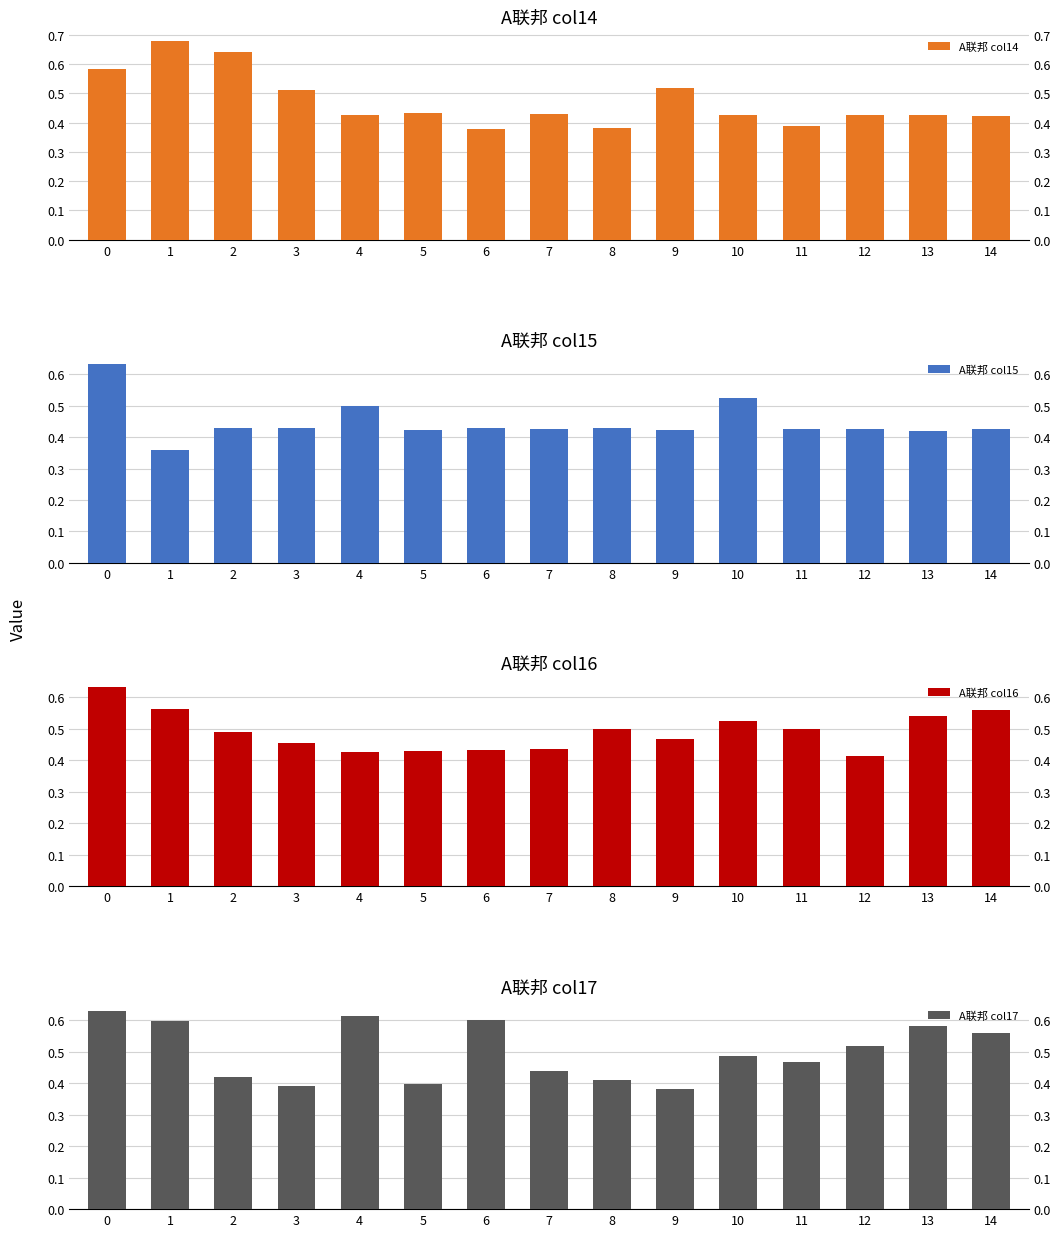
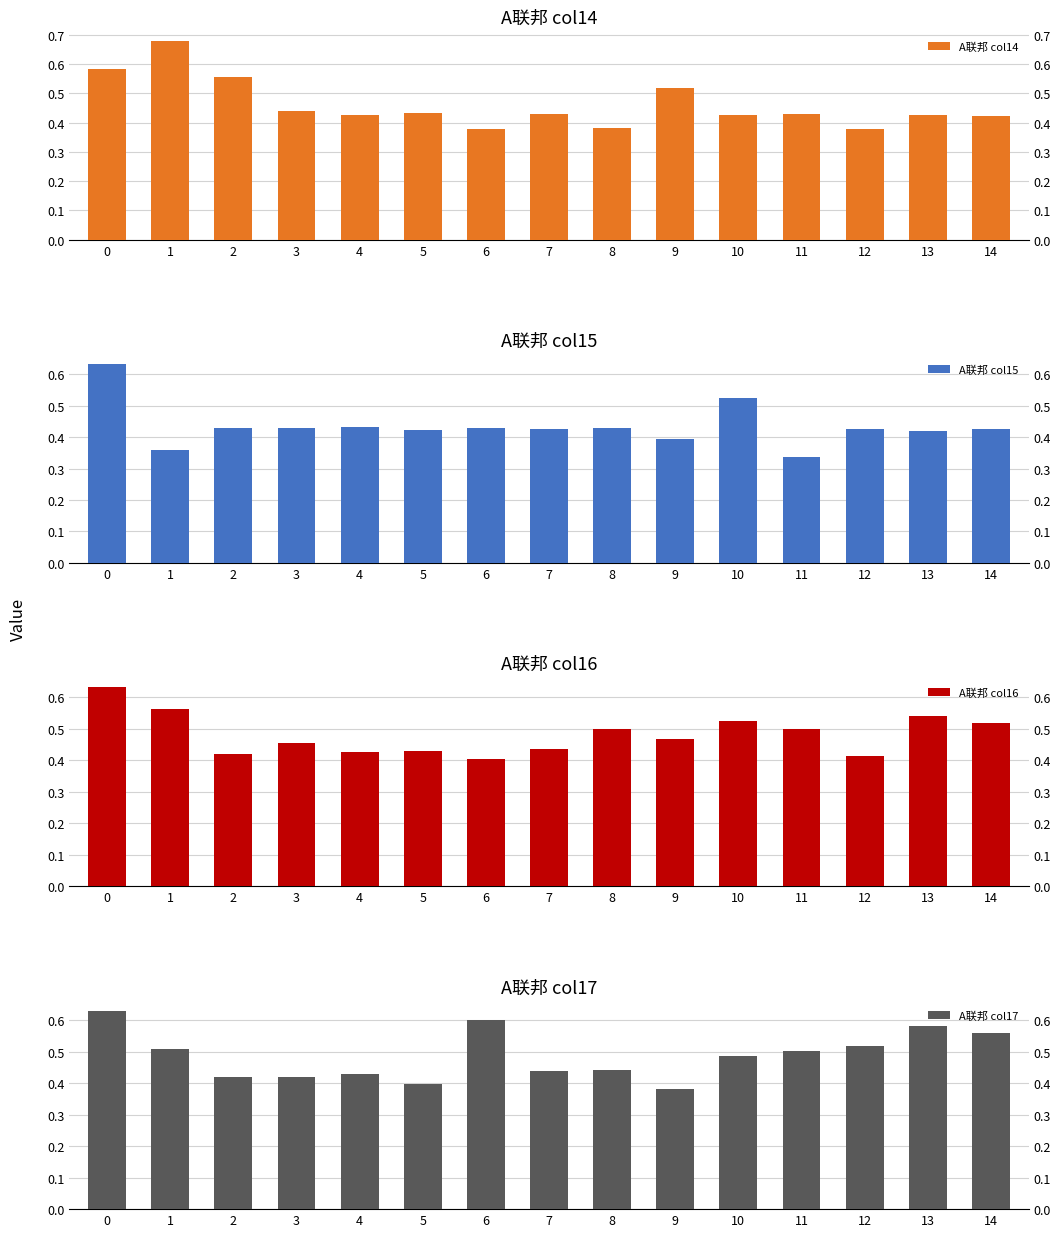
A联邦 col14, 2: 0.64 -> 0.56
A联邦 col14, 3: 0.51 -> 0.44
A联邦 col14, 11: 0.39 -> 0.43
A联邦 col14, 12: 0.42 -> 0.38
A联邦 col15, 4: 0.50 -> 0.43
A联邦 col15, 9: 0.42 -> 0.40
A联邦 col15, 11: 0.42 -> 0.34
A联邦 col16, 2: 0.49 -> 0.42
A联邦 col16, 6: 0.43 -> 0.40
A联邦 col16, 14: 0.56 -> 0.52
A联邦 col17, 1: 0.60 -> 0.51
A联邦 col17, 3: 0.39 -> 0.42
A联邦 col17, 4: 0.61 -> 0.43
A联邦 col17, 8: 0.41 -> 0.44
A联邦 col17, 11: 0.47 -> 0.50
